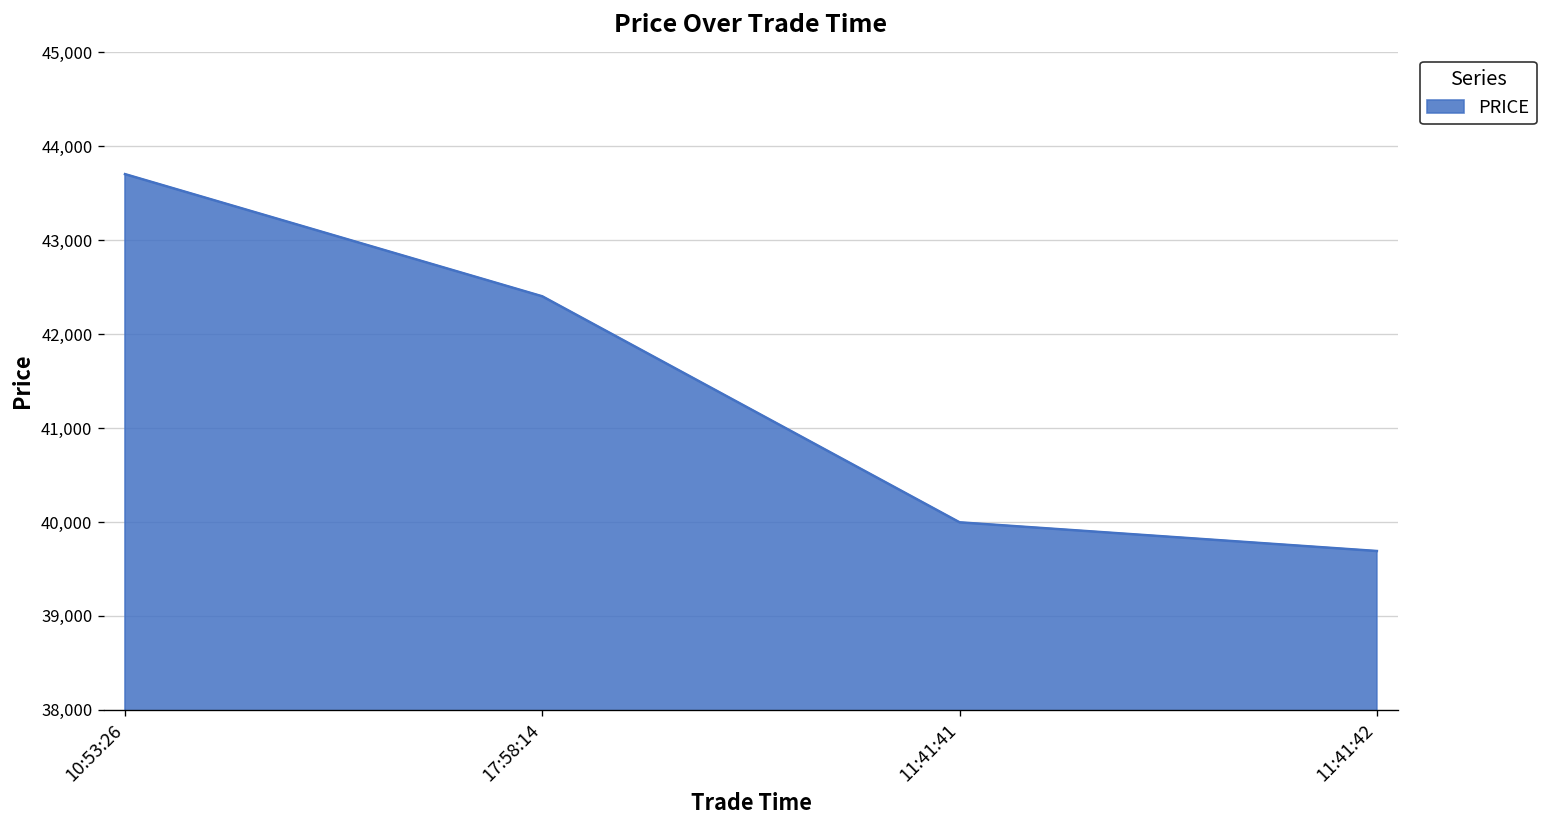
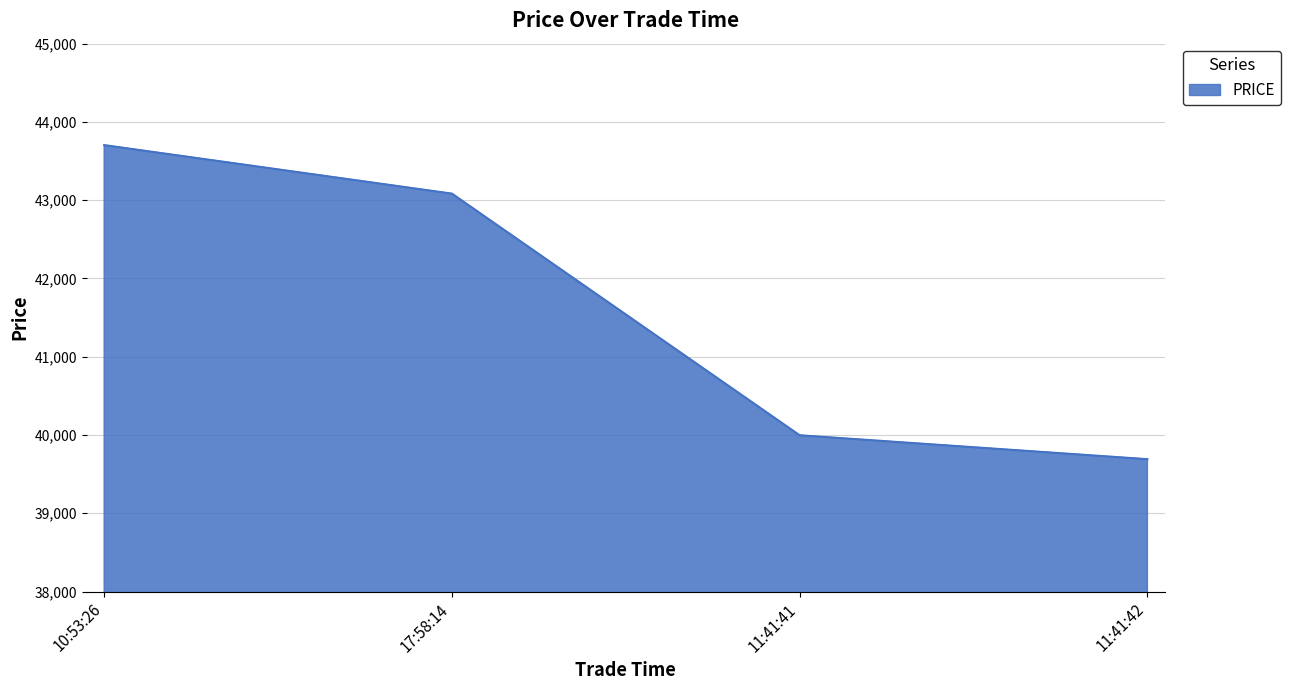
17:58:14: 42,400 -> 43,100
